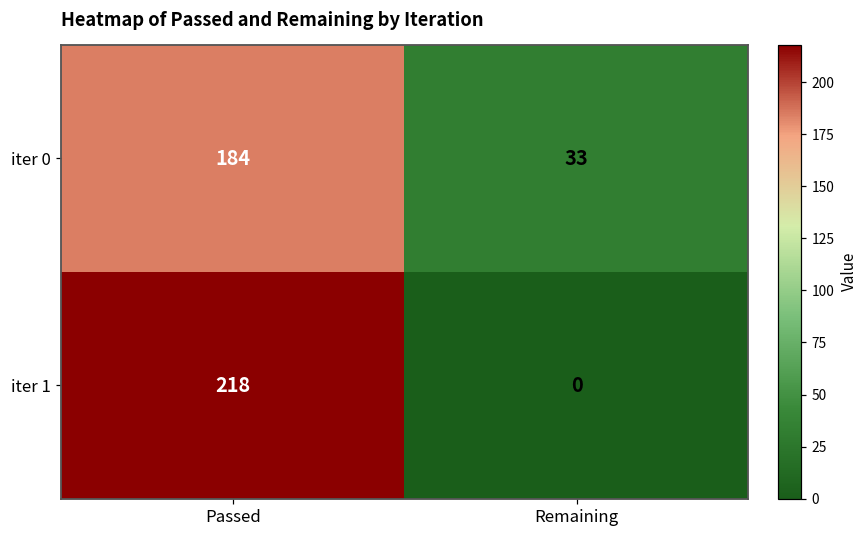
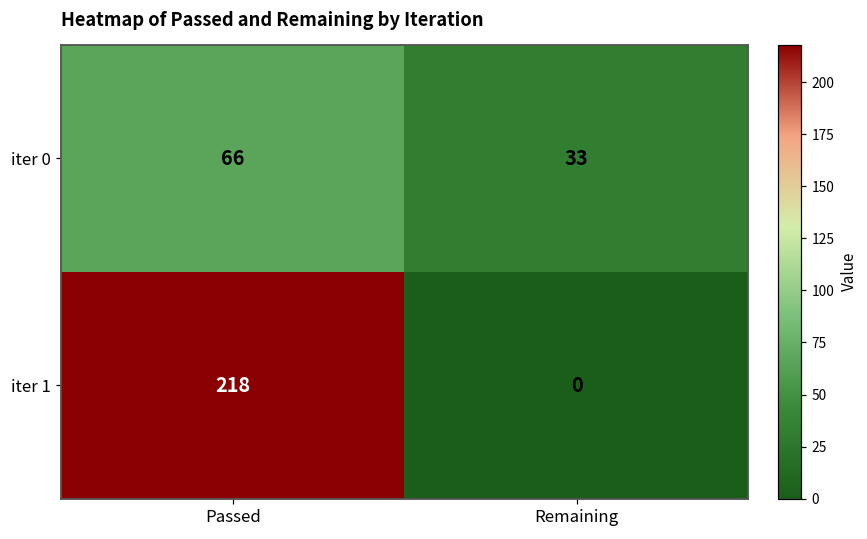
iter 0, Passed: 184 -> 66
